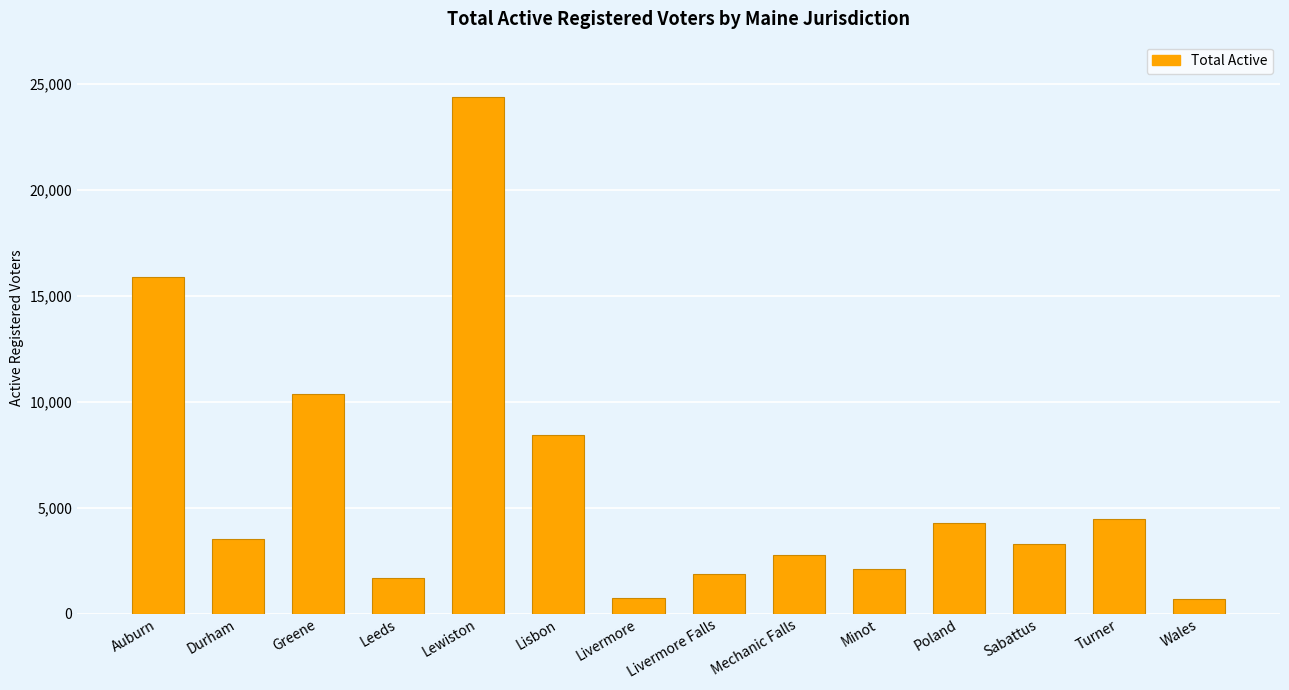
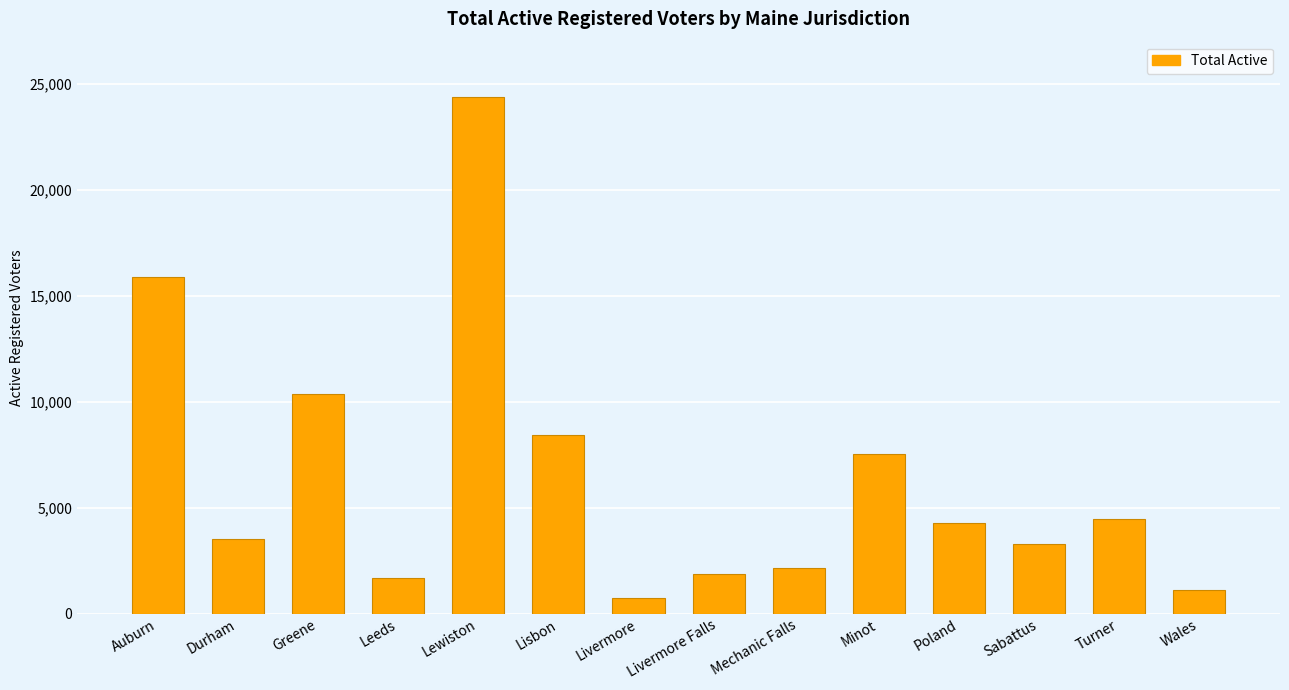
Mechanic Falls: 2,800 -> 2,200
Minot: 2,100 -> 7,500
Wales: 700 -> 1,100
